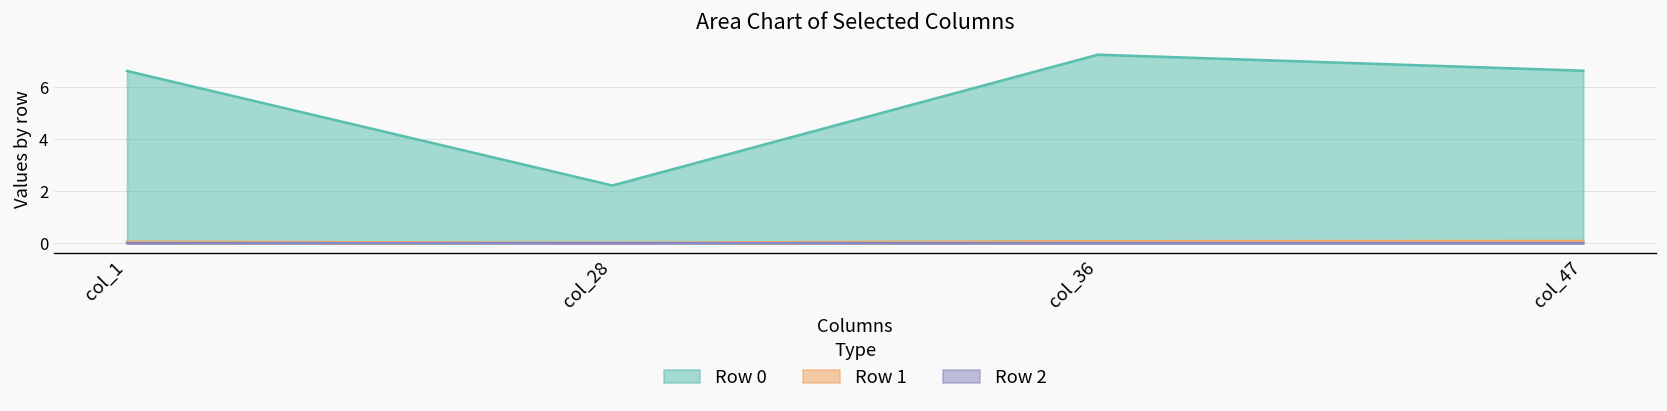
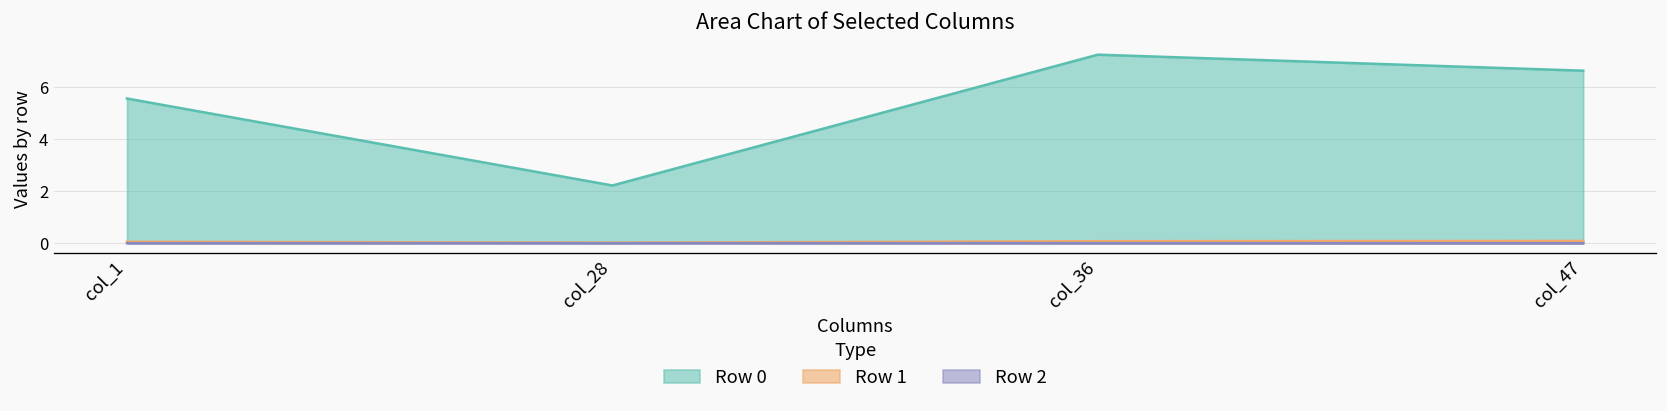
Row 0, col_1: 6.6 -> 5.6
